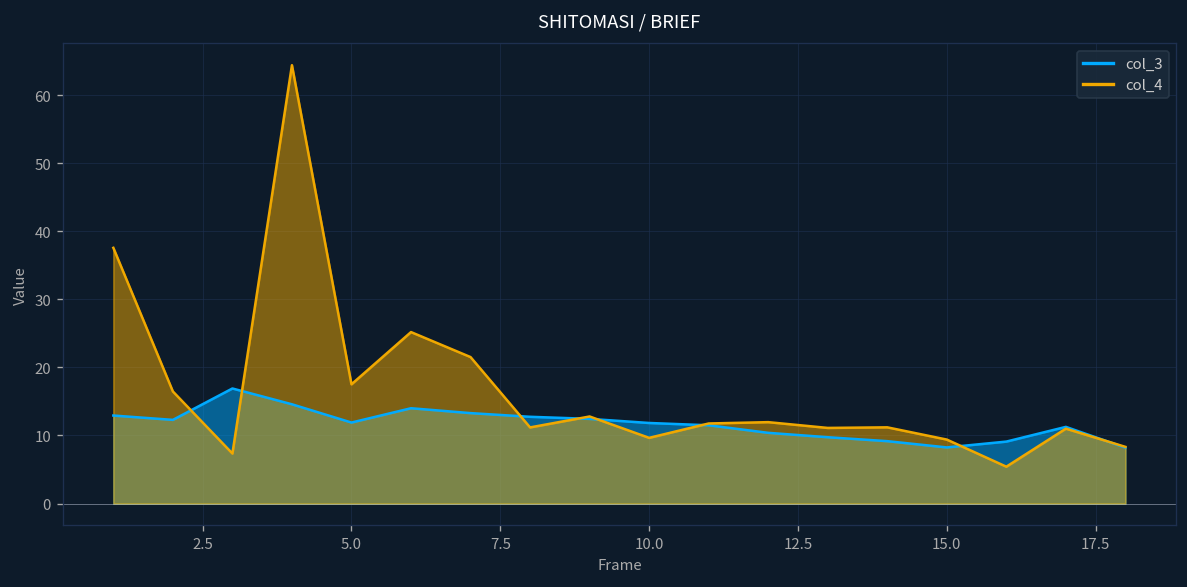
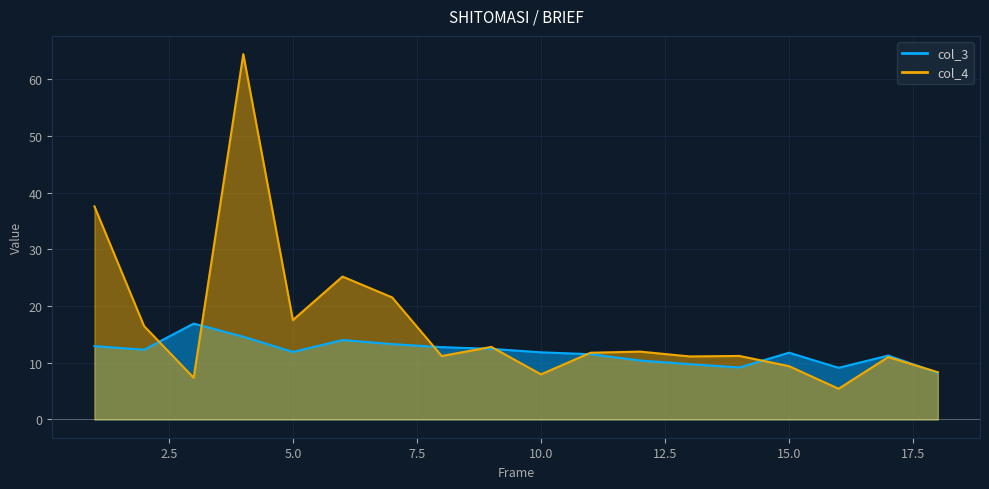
col_4, 10.0: 10 -> 8
col_3, 15.0: 8 -> 12
